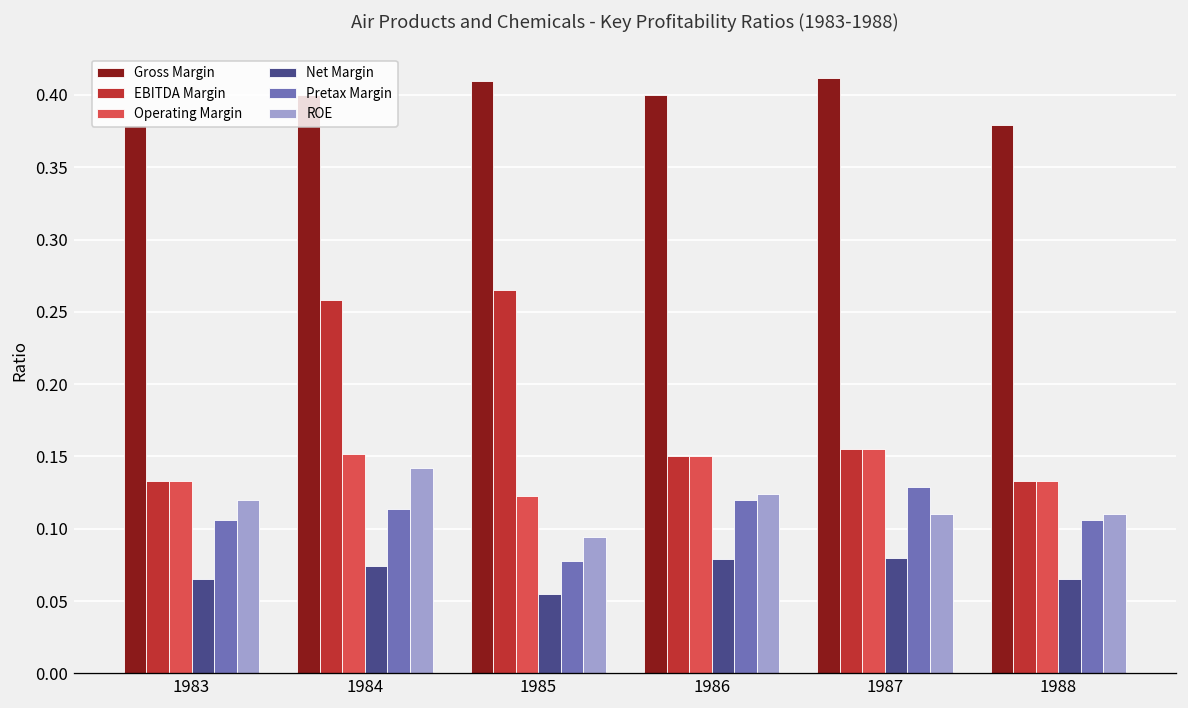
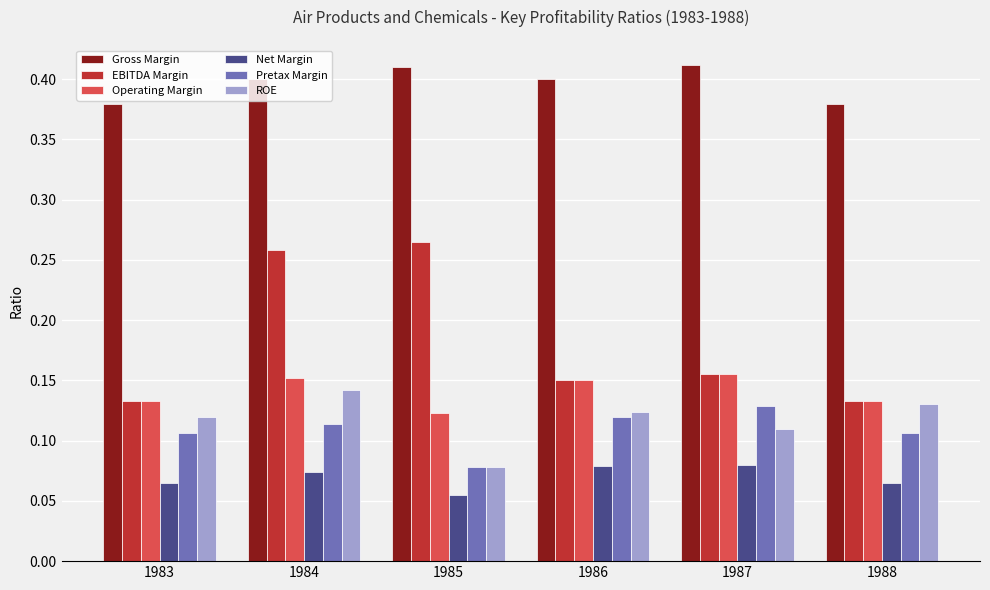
ROE, 1985: 0.094 -> 0.078
ROE, 1988: 0.11 -> 0.13
